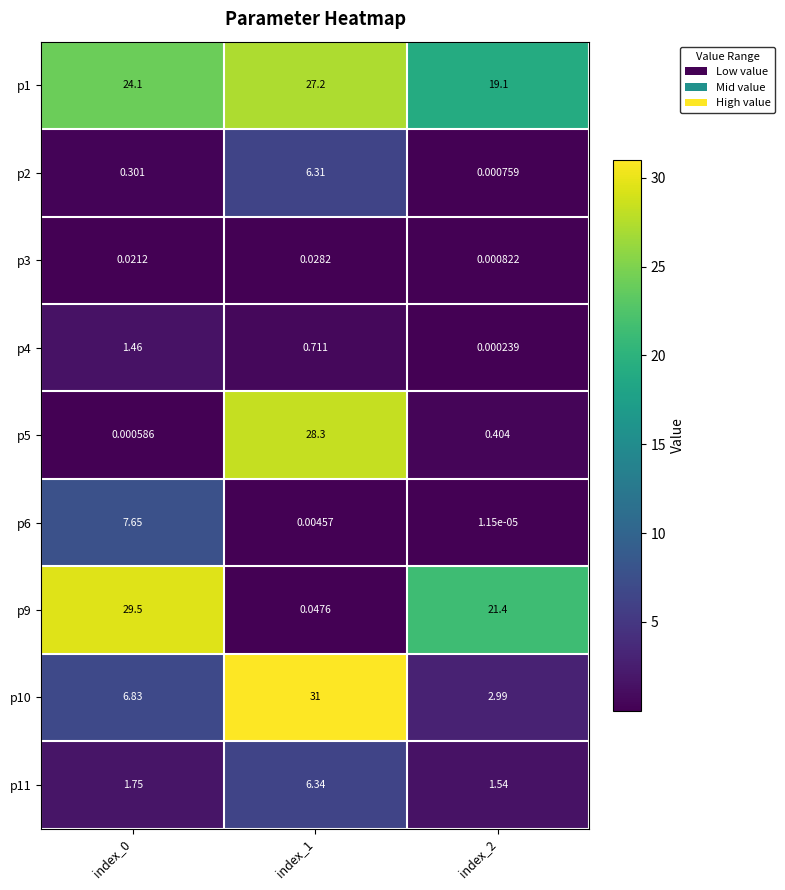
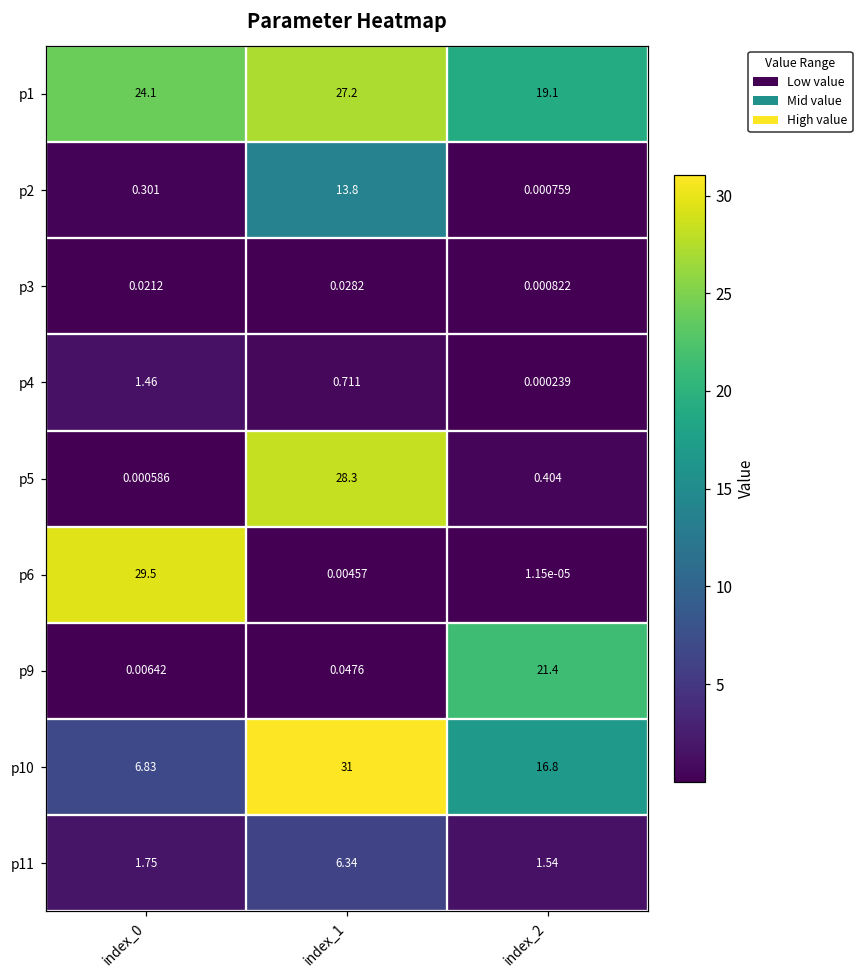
p2, index_1: 6.31 -> 13.8
p6, index_0: 7.65 -> 29.5
p9, index_0: 29.5 -> 0.00642
p10, index_2: 2.99 -> 16.8
